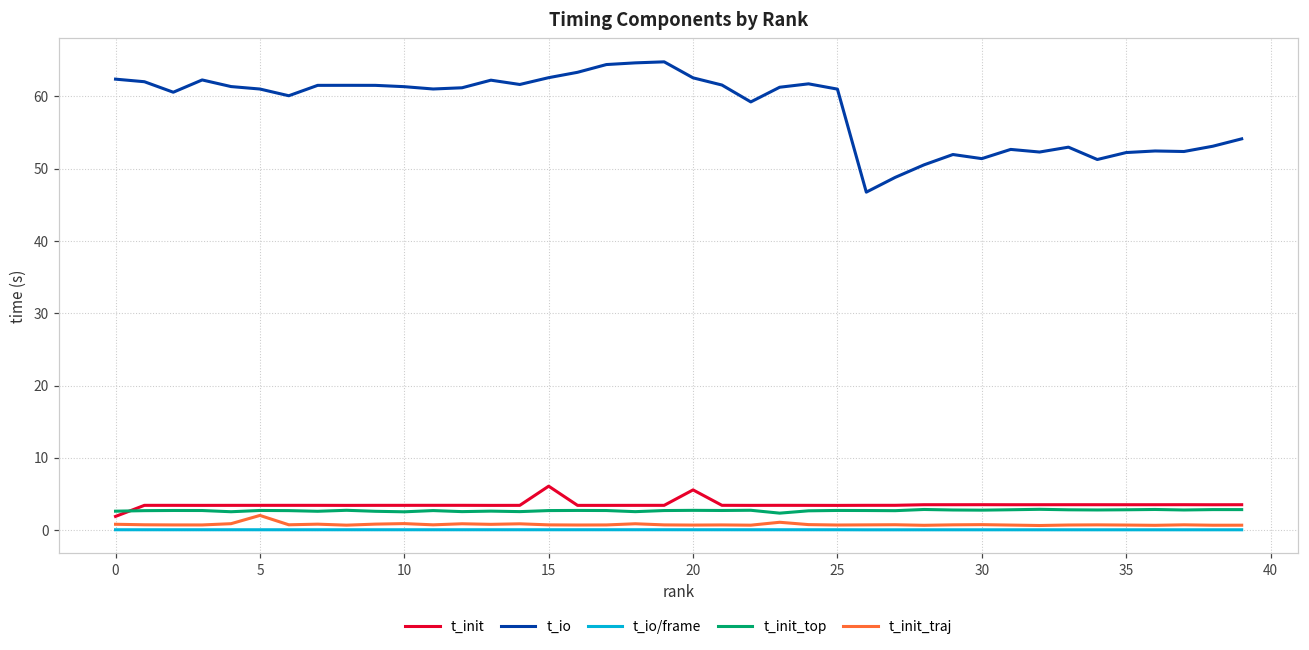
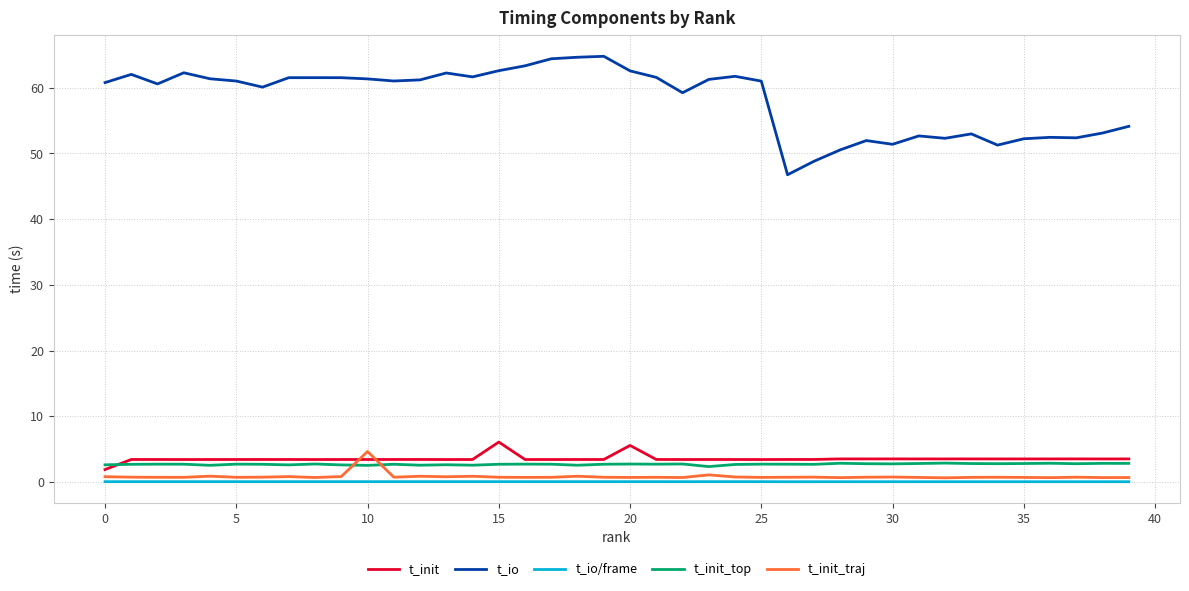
t_io, 0: 62 -> 61
t_init_traj, 5: 2 -> 1
t_init_traj, 10: 1 -> 5
